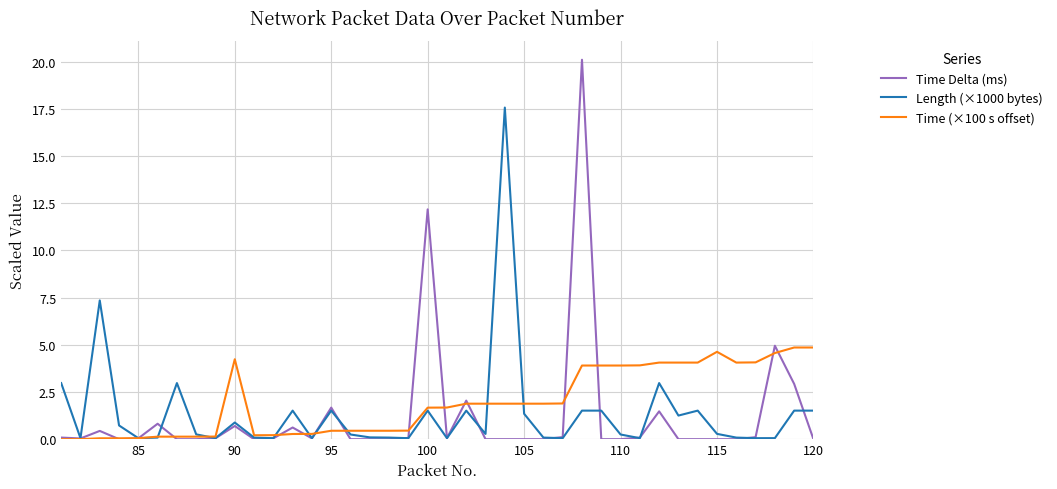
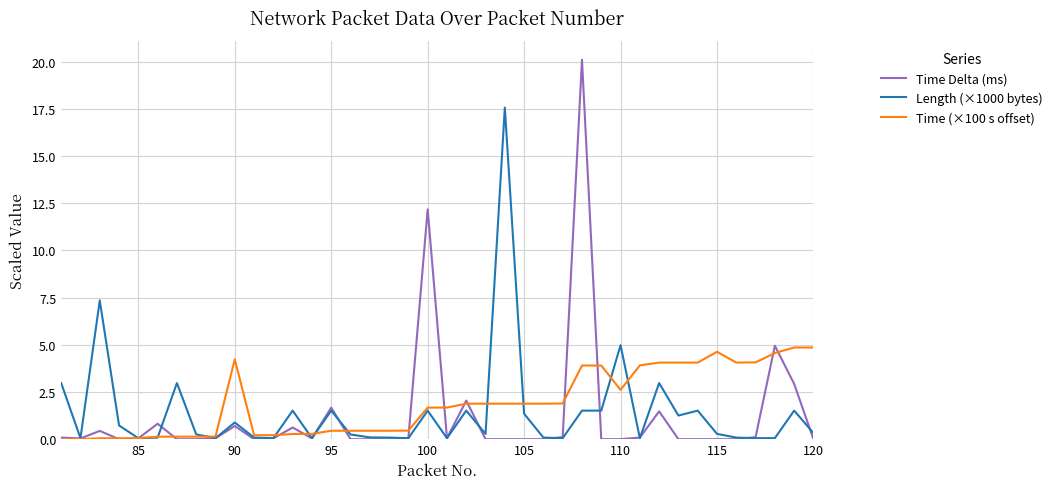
Length (×1000 bytes), 110: 0.2 -> 5.0
Time (×100 s offset), 110: 3.9 -> 2.6
Length (×1000 bytes), 120: 1.5 -> 0.3
